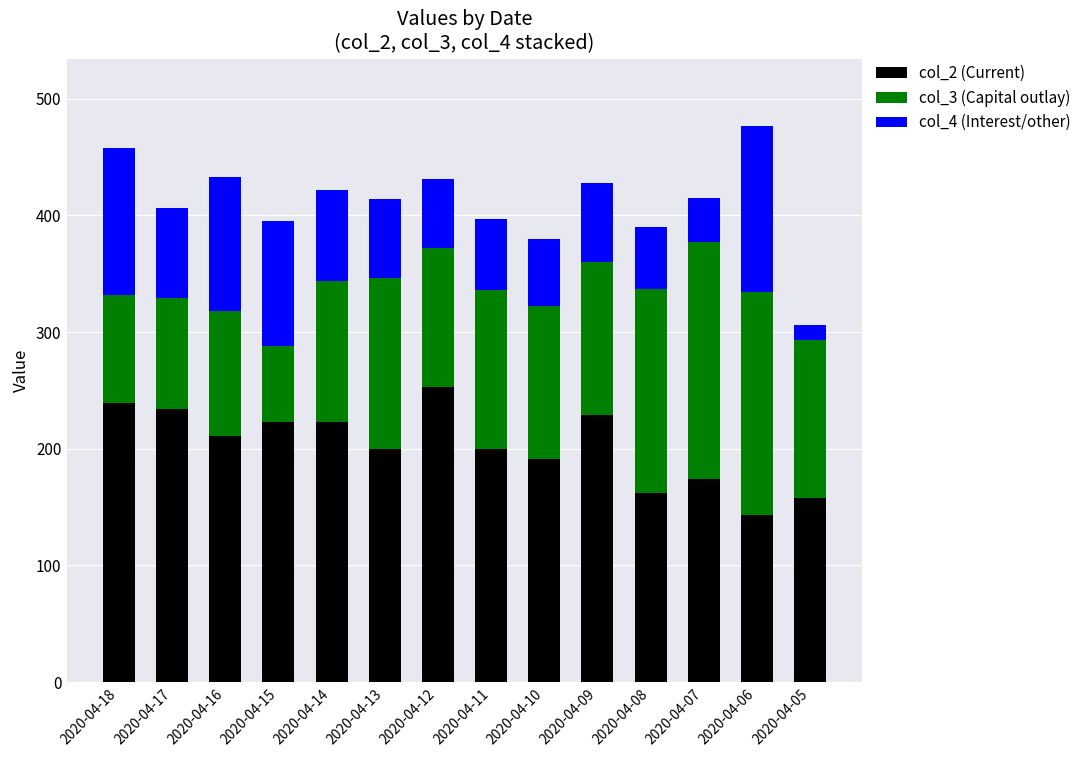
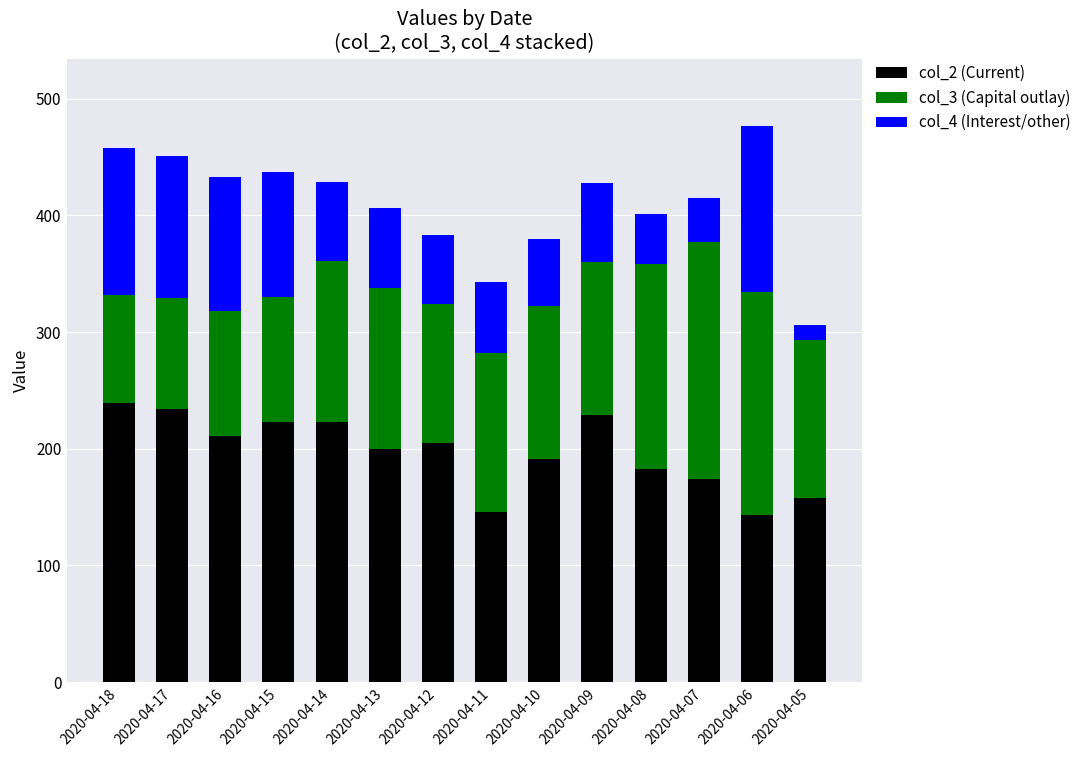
col_4 (Interest/other), 2020-04-17: 77 -> 122
col_3 (Capital outlay), 2020-04-15: 65 -> 107
col_3 (Capital outlay), 2020-04-14: 121 -> 138
col_4 (Interest/other), 2020-04-14: 78 -> 68
col_3 (Capital outlay), 2020-04-13: 146 -> 138
col_2 (Current), 2020-04-12: 253 -> 205
col_2 (Current), 2020-04-11: 200 -> 146
col_2 (Current), 2020-04-08: 162 -> 183
col_4 (Interest/other), 2020-04-08: 53 -> 43
